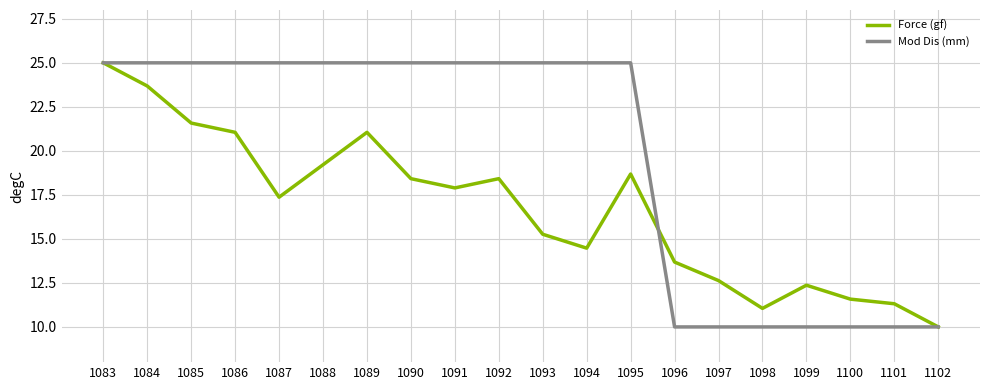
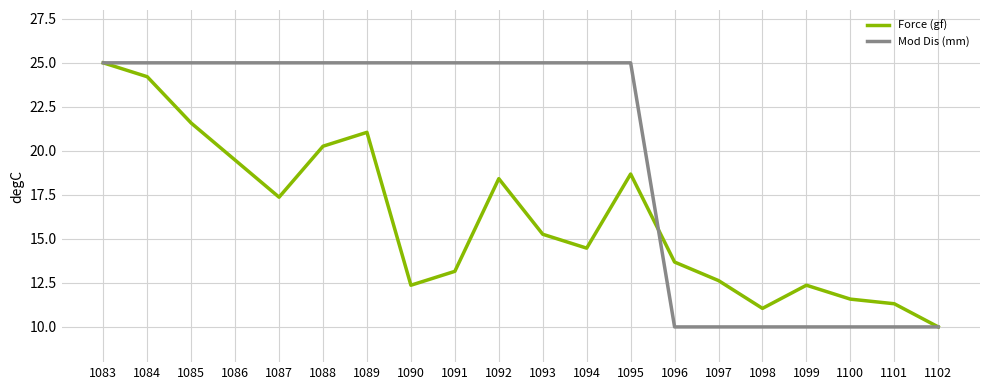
Force (gf), 1084: 23.7 -> 24.2
Force (gf), 1086: 21.1 -> 19.5
Force (gf), 1088: 19.2 -> 20.3
Force (gf), 1090: 18.4 -> 12.4
Force (gf), 1091: 17.9 -> 13.2
